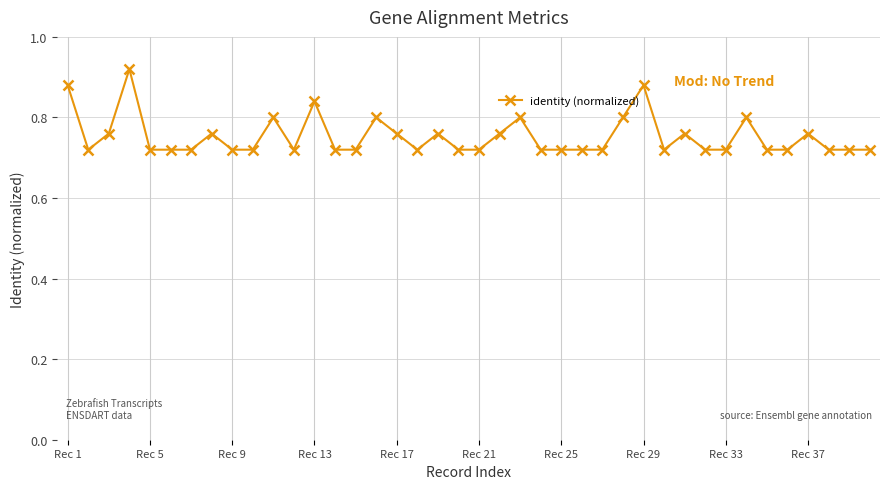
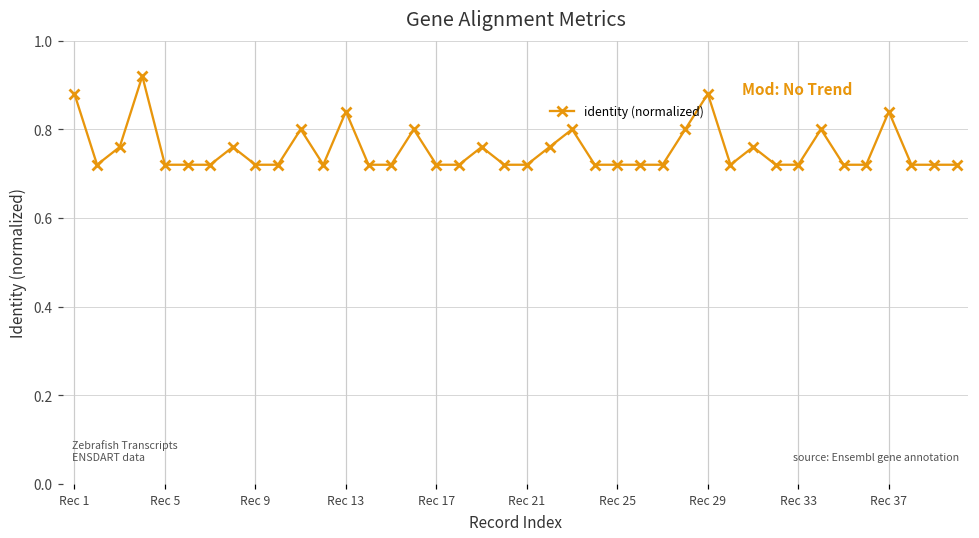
Rec 17: 0.76 -> 0.72
Rec 37: 0.76 -> 0.84
